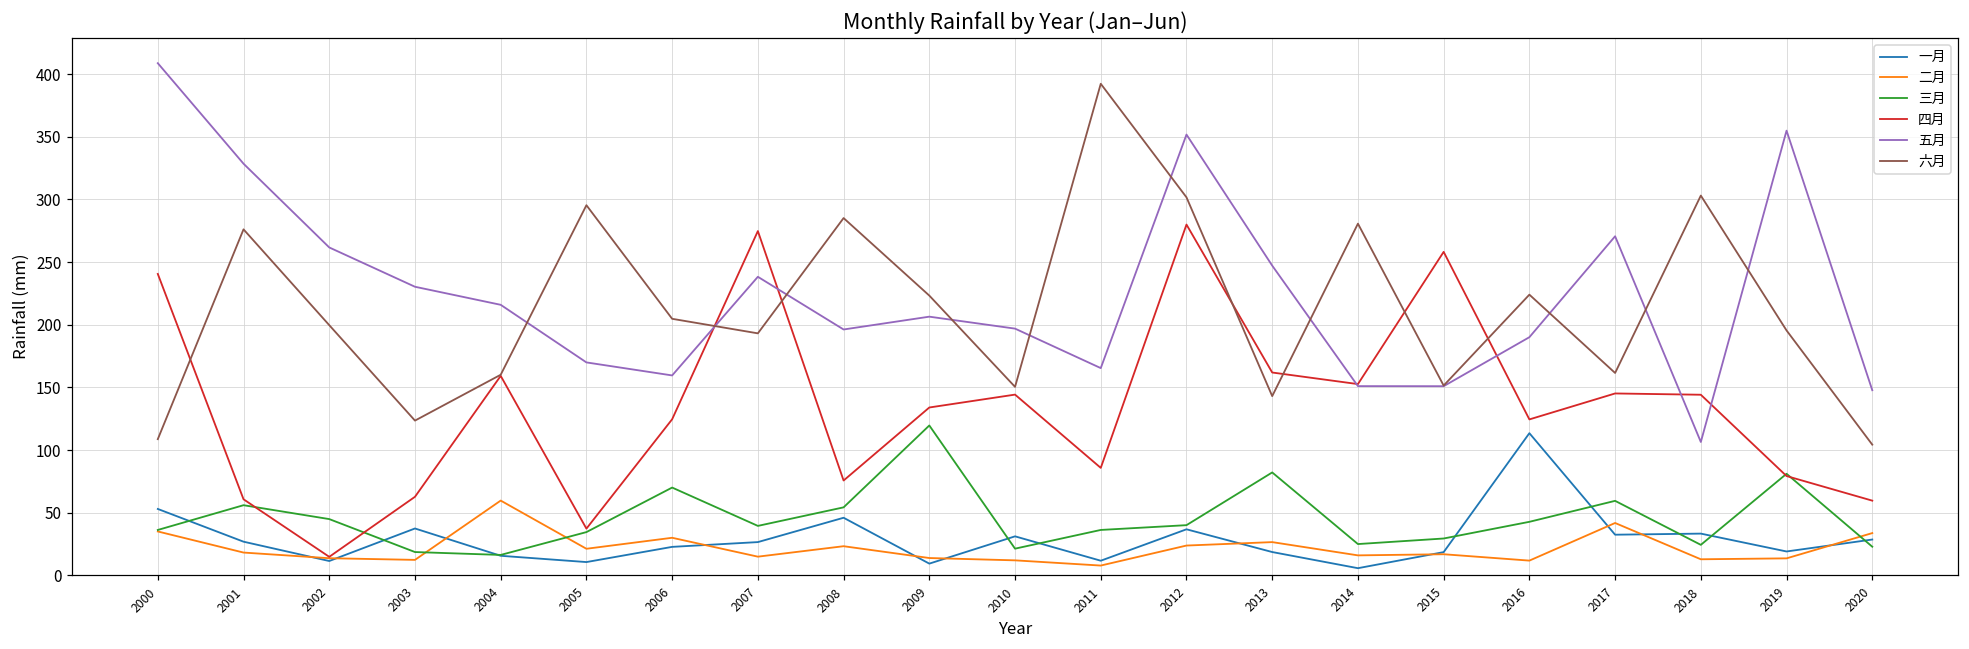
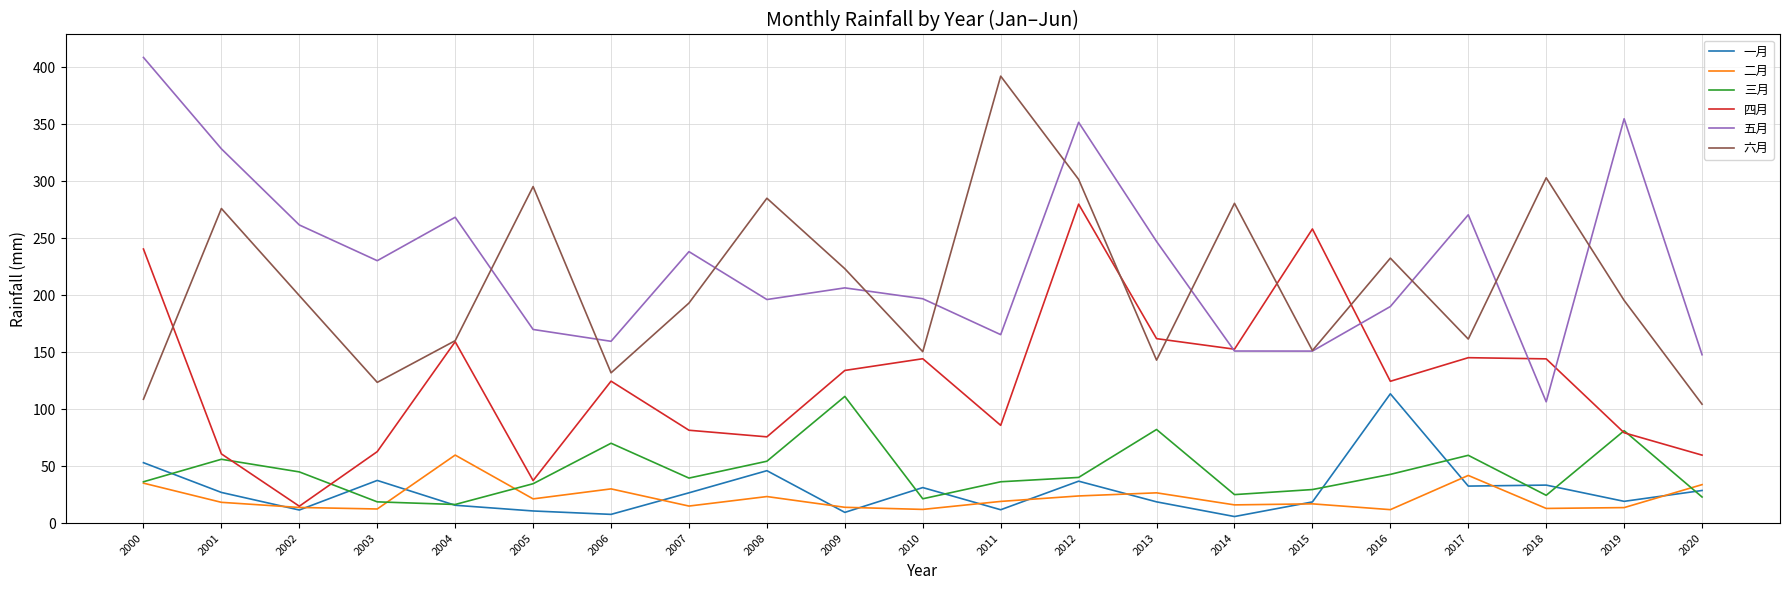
五月, 2004: 216 -> 268
一月, 2006: 23 -> 8
六月, 2006: 205 -> 132
四月, 2007: 275 -> 82
三月, 2009: 120 -> 111
二月, 2011: 8 -> 19
六月, 2016: 224 -> 233
